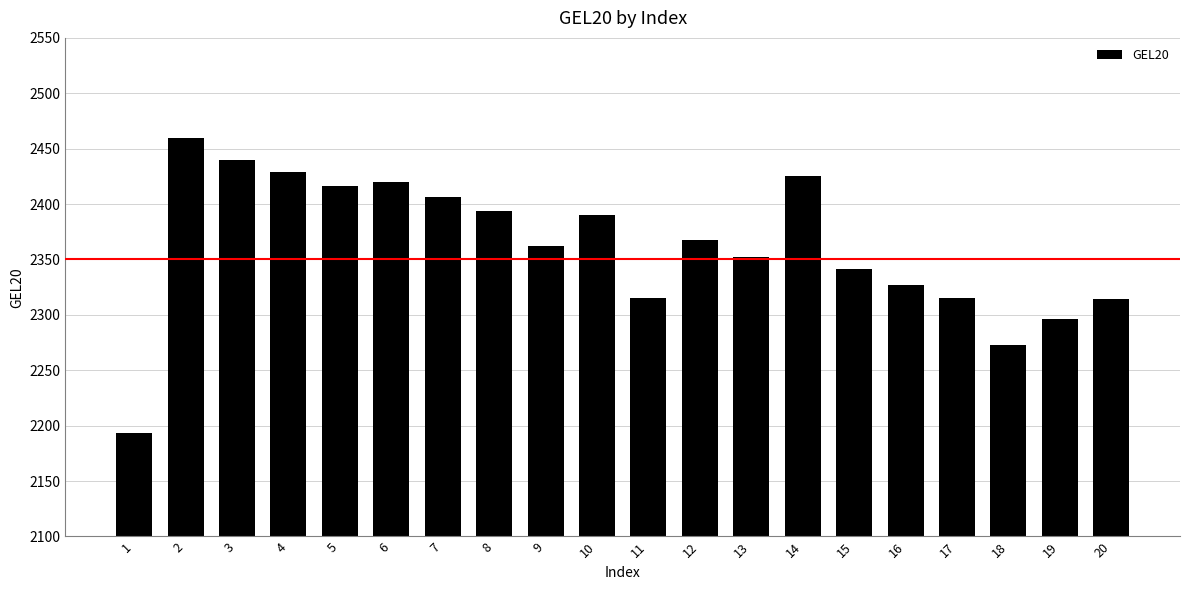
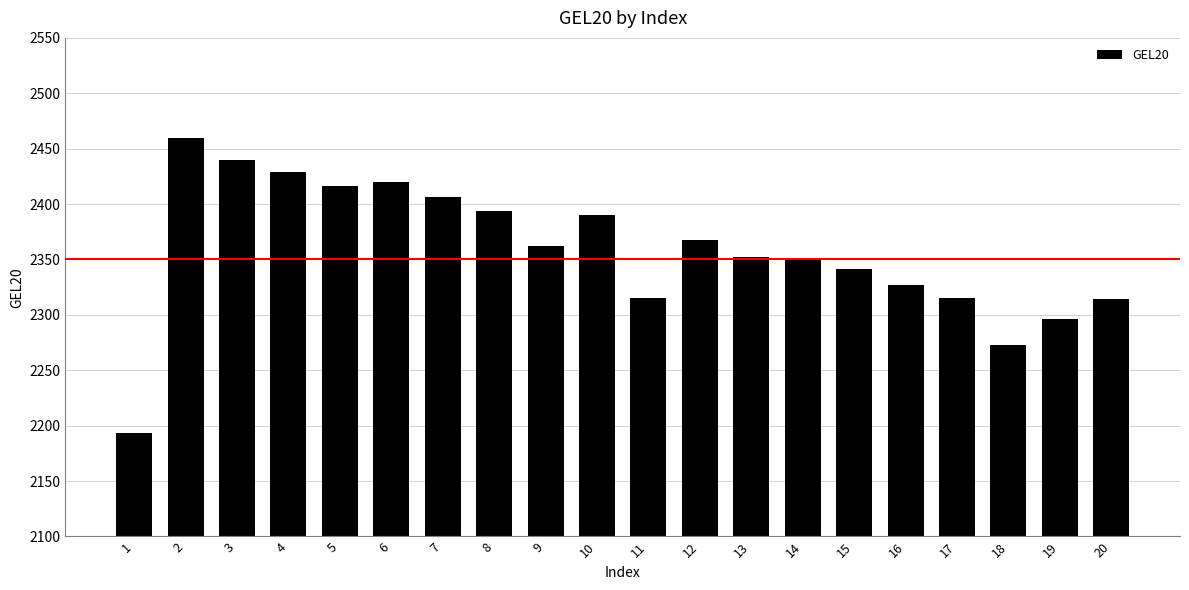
14: 2425 -> 2350
